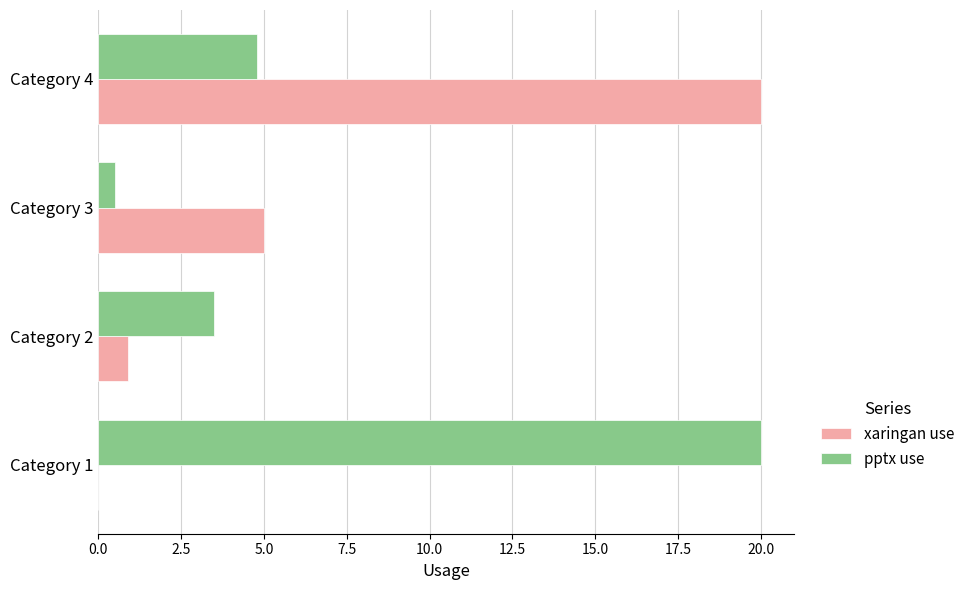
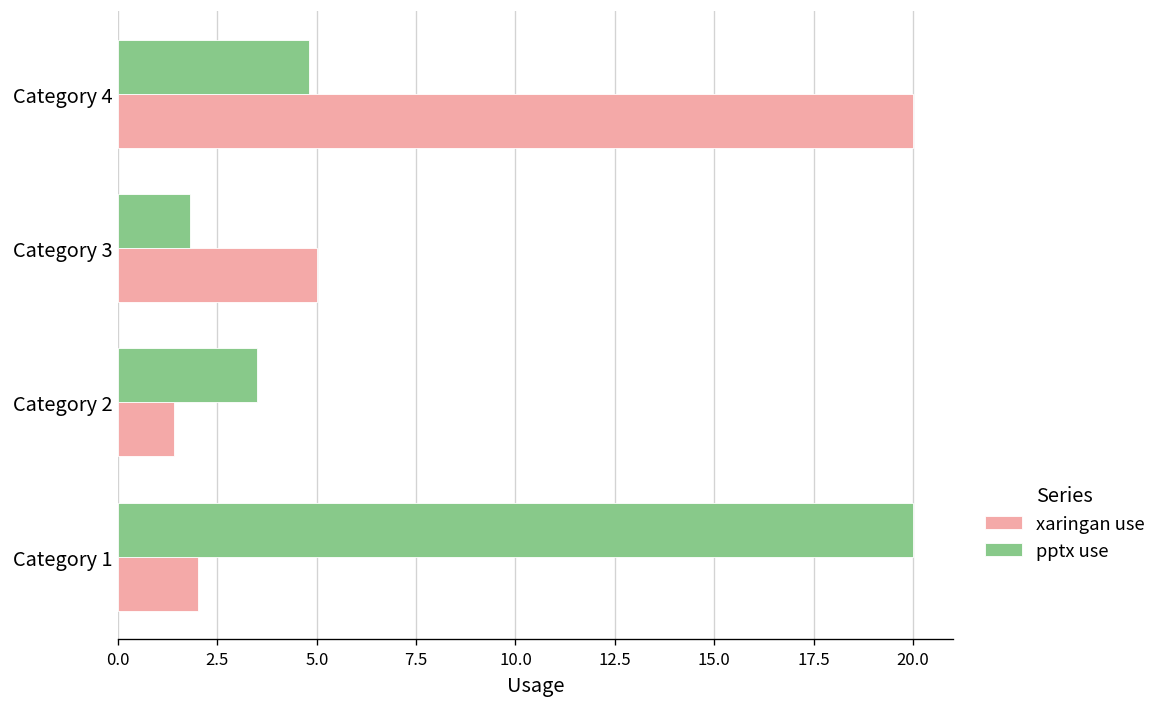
pptx use, Category 3: 0.5 -> 1.8
xaringan use, Category 2: 0.9 -> 1.4
xaringan use, Category 1: 0 -> 2
